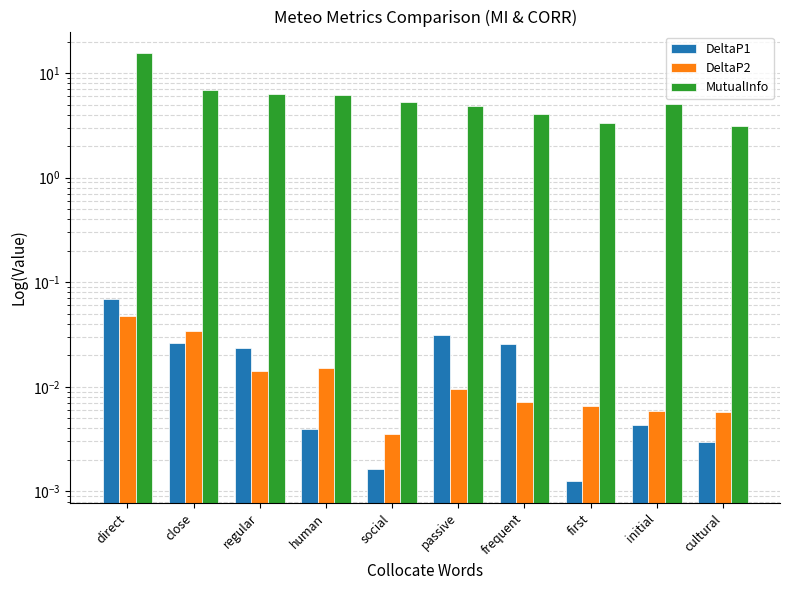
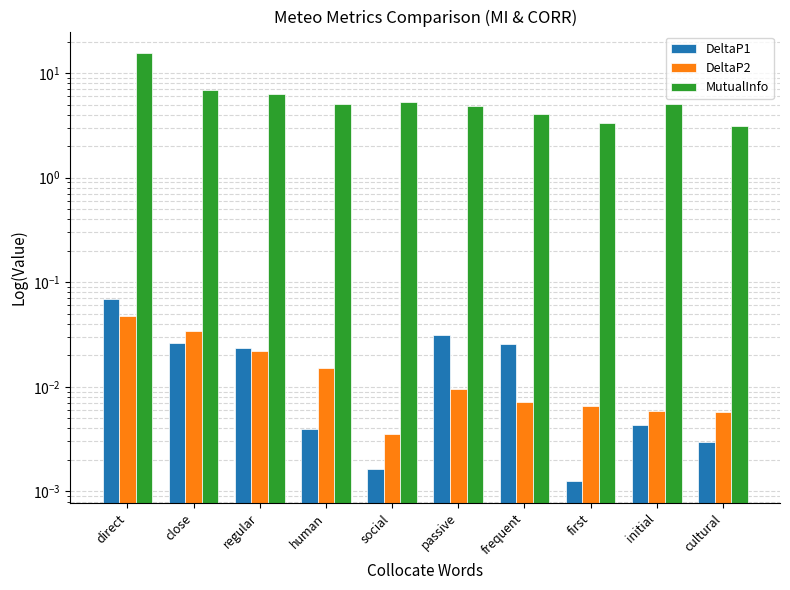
DeltaP2, regular: 0.014 -> 0.022
MutualInfo, human: 6 -> 5
